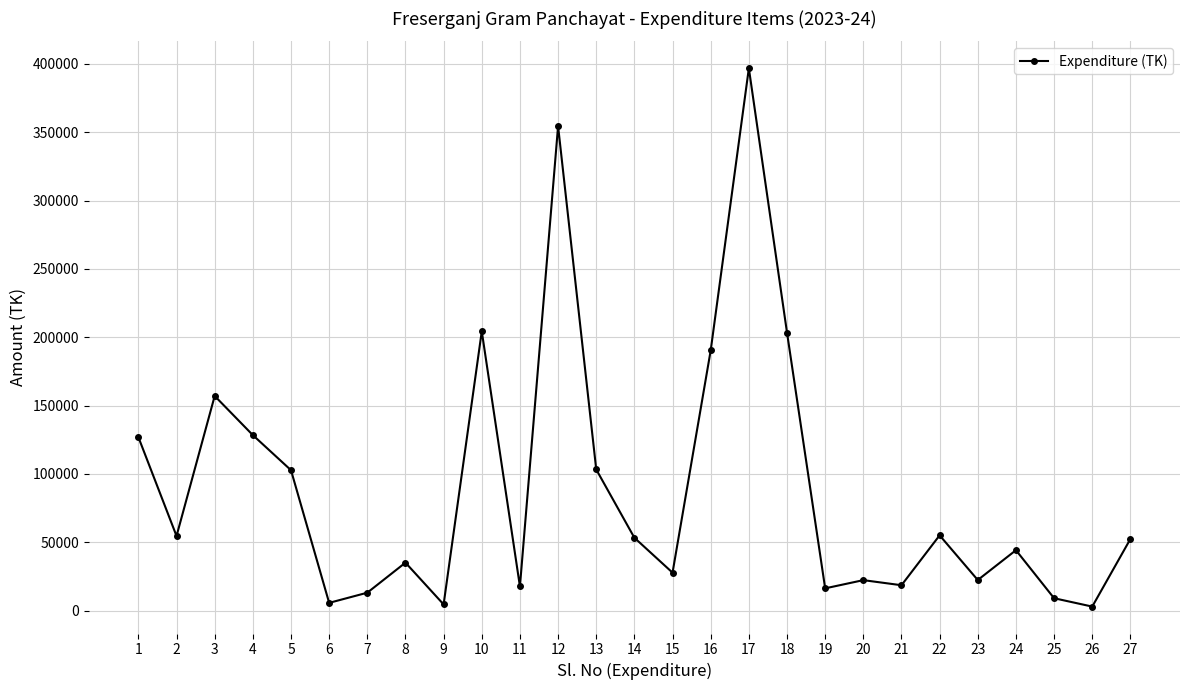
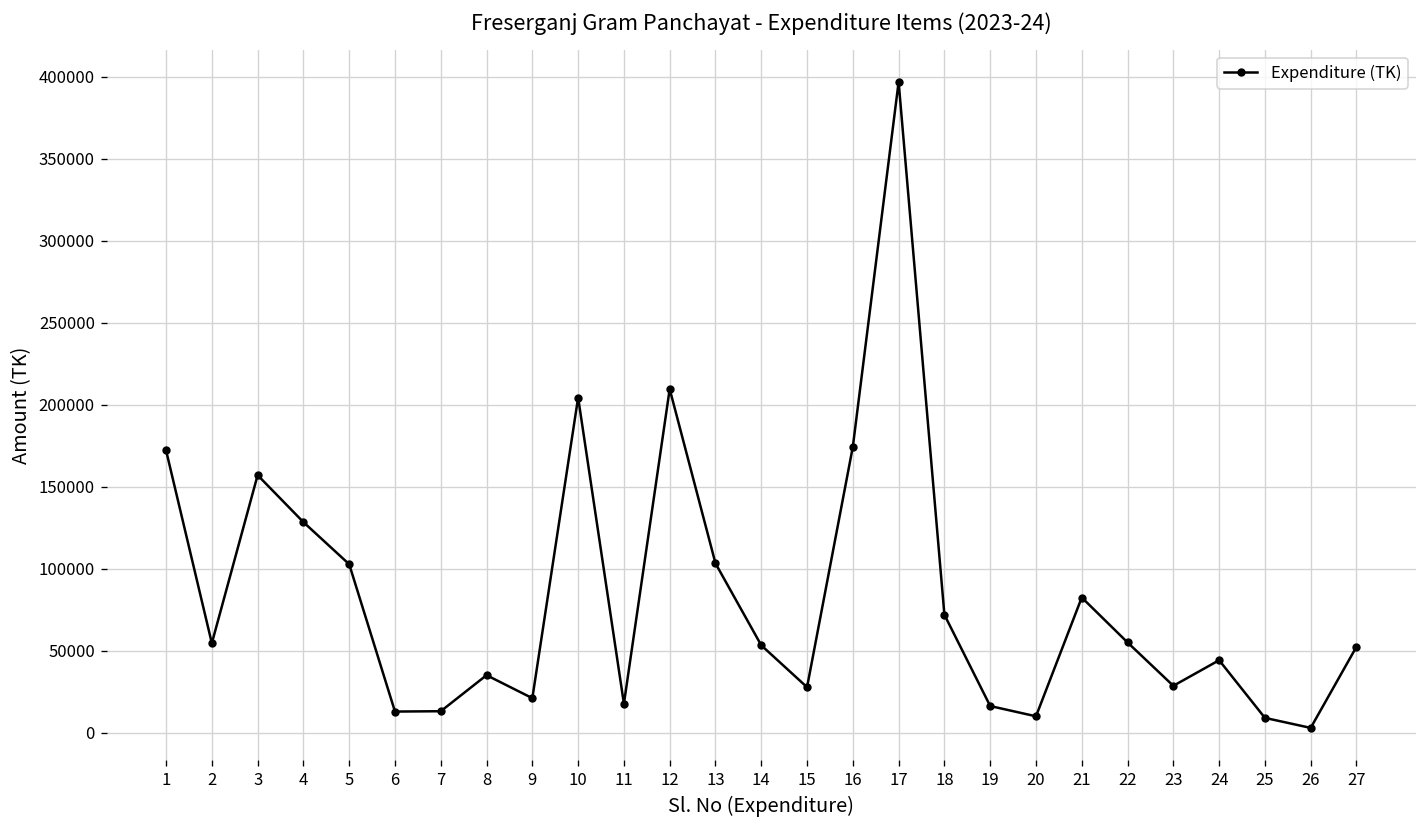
1: 127000 -> 172000
6: 6000 -> 13000
9: 4000 -> 21000
12: 354000 -> 210000
16: 190000 -> 174000
18: 203000 -> 72000
20: 22000 -> 10000
21: 19000 -> 82000
23: 22000 -> 29000
